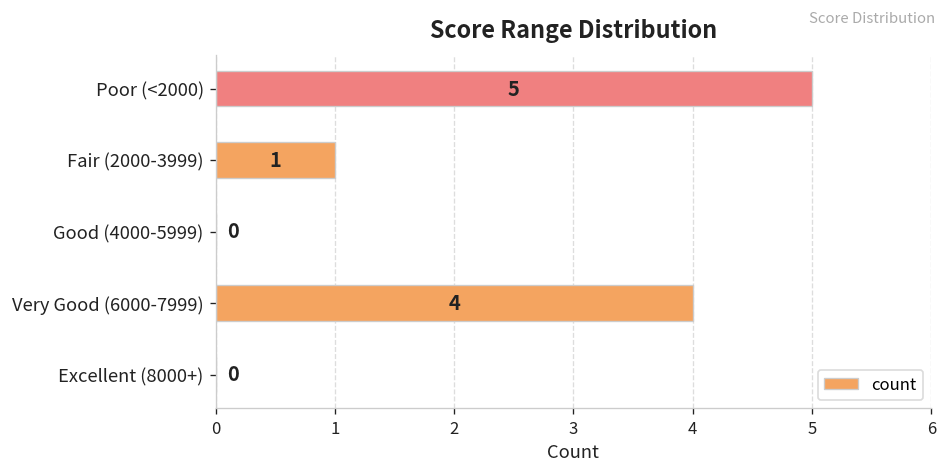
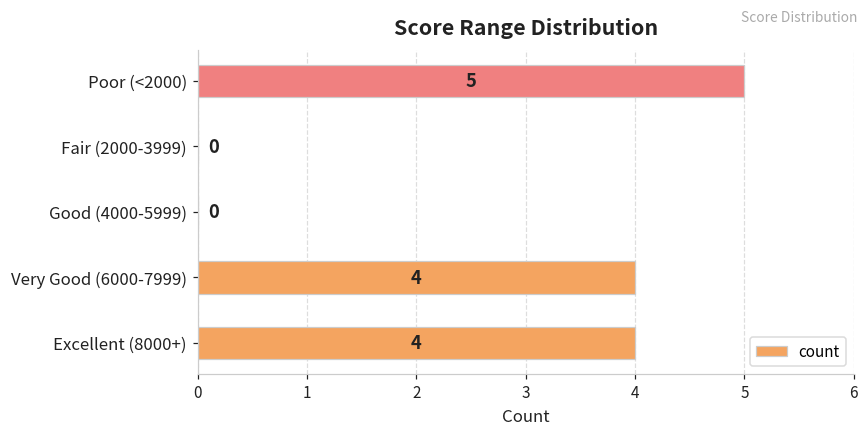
Fair (2000-3999): 1 -> 0
Excellent (8000+): 0 -> 4
